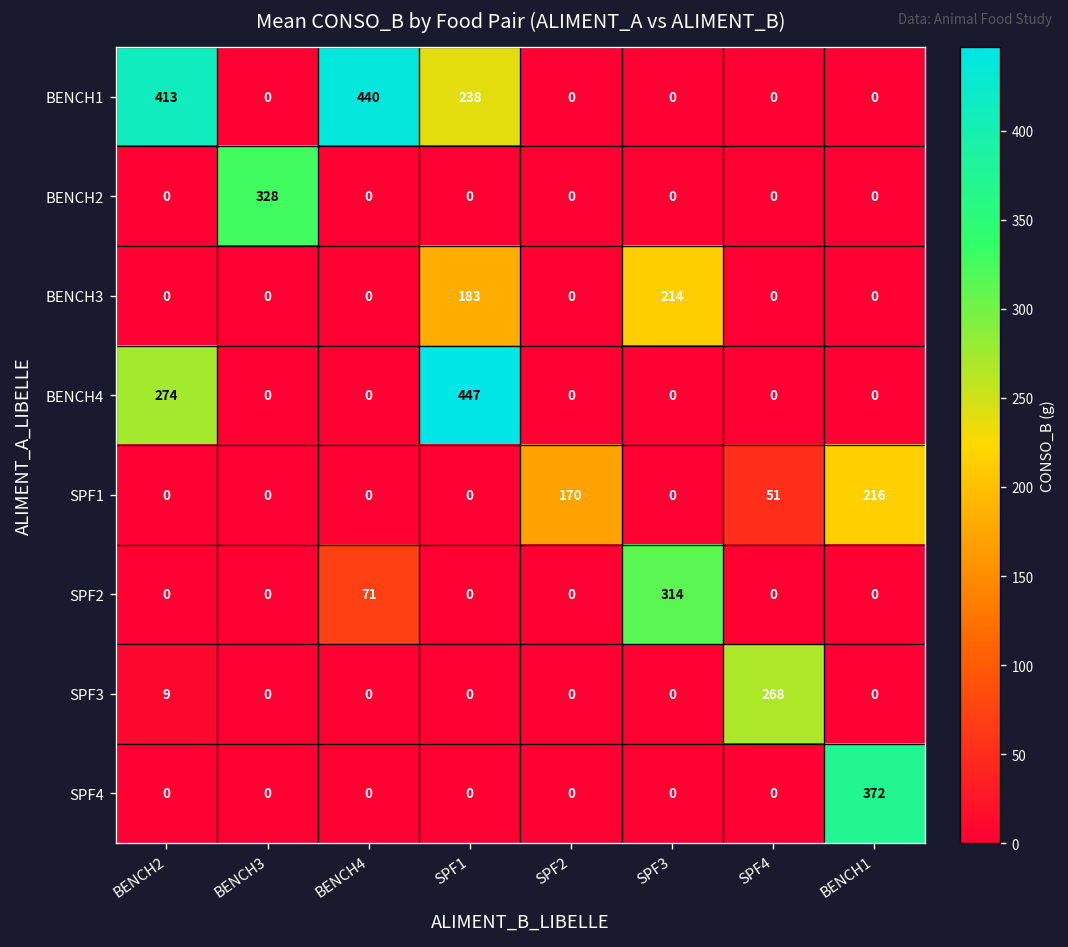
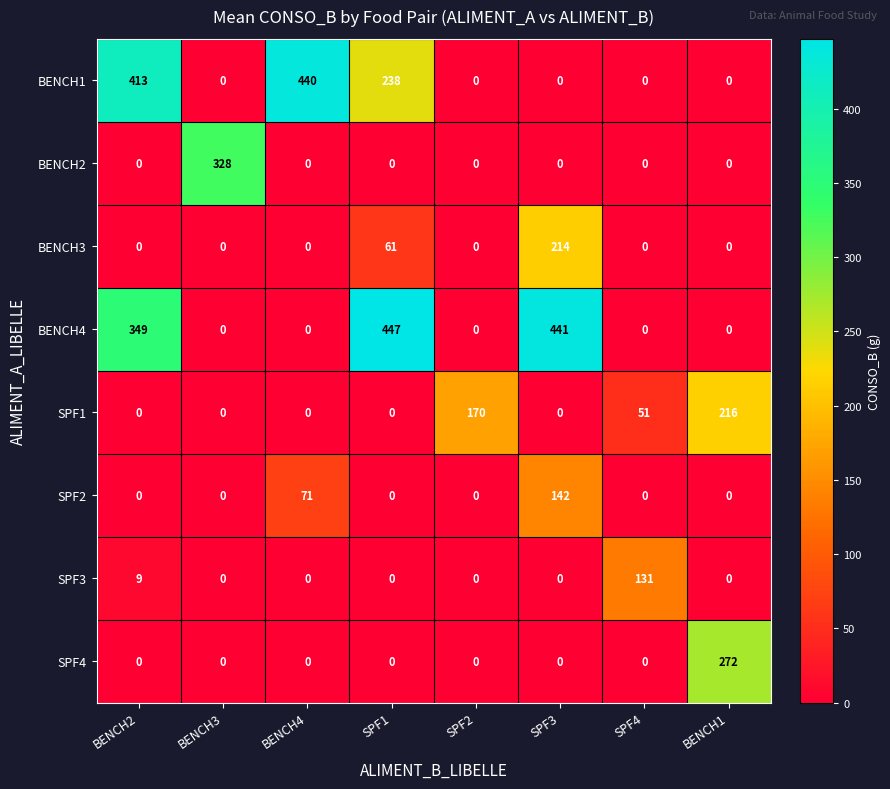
BENCH3, SPF1: 183 -> 61
BENCH4, BENCH2: 274 -> 349
BENCH4, SPF3: 0 -> 441
SPF2, SPF3: 314 -> 142
SPF3, SPF4: 268 -> 131
SPF4, BENCH1: 372 -> 272
